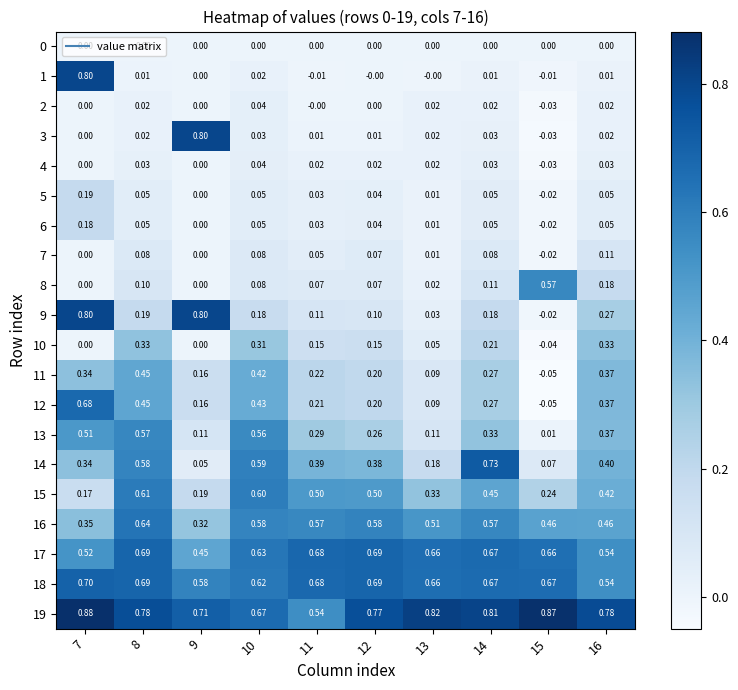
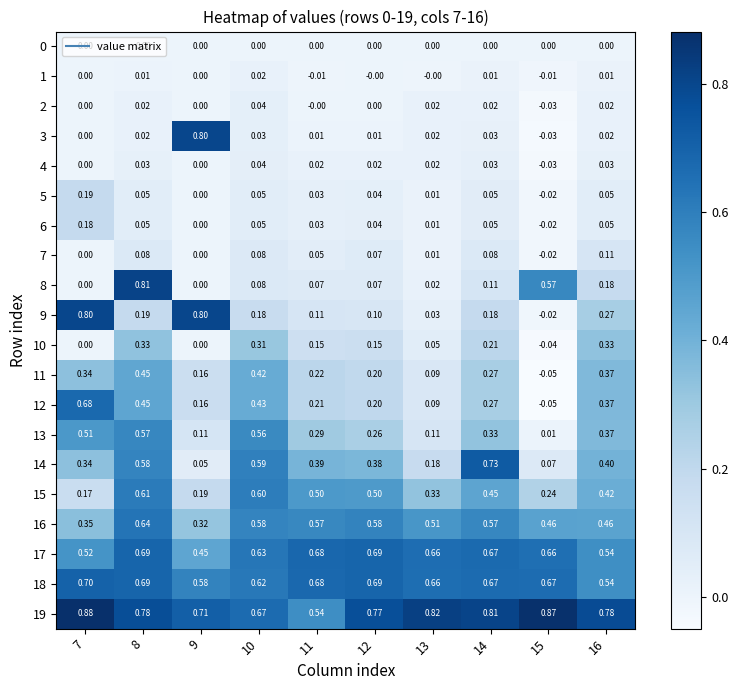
1, 7: 0.80 -> 0.00
8, 8: 0.10 -> 0.81
